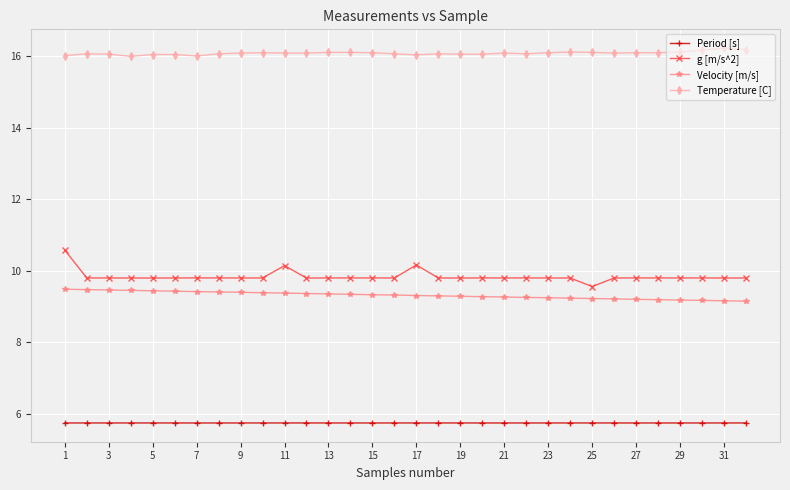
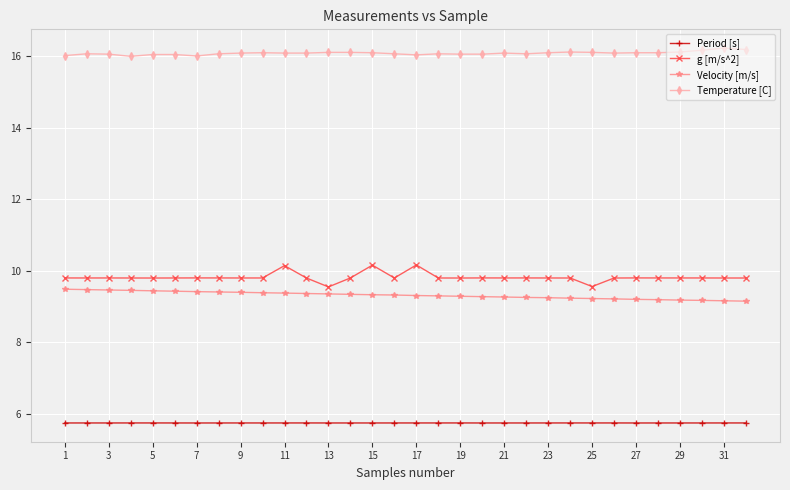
g [m/s^2], 1: 10.6 -> 9.8
g [m/s^2], 13: 9.8 -> 9.5
g [m/s^2], 15: 9.8 -> 10.2
